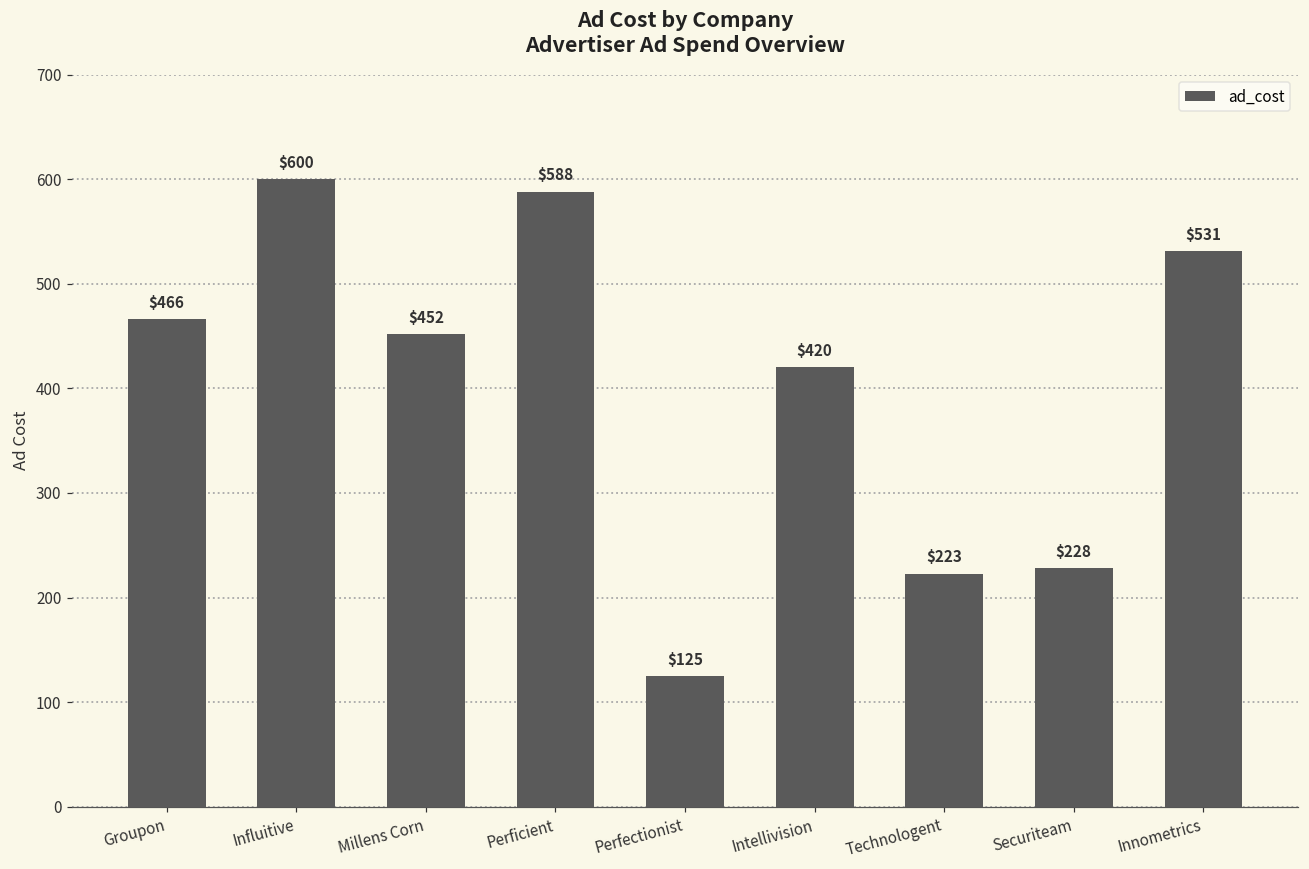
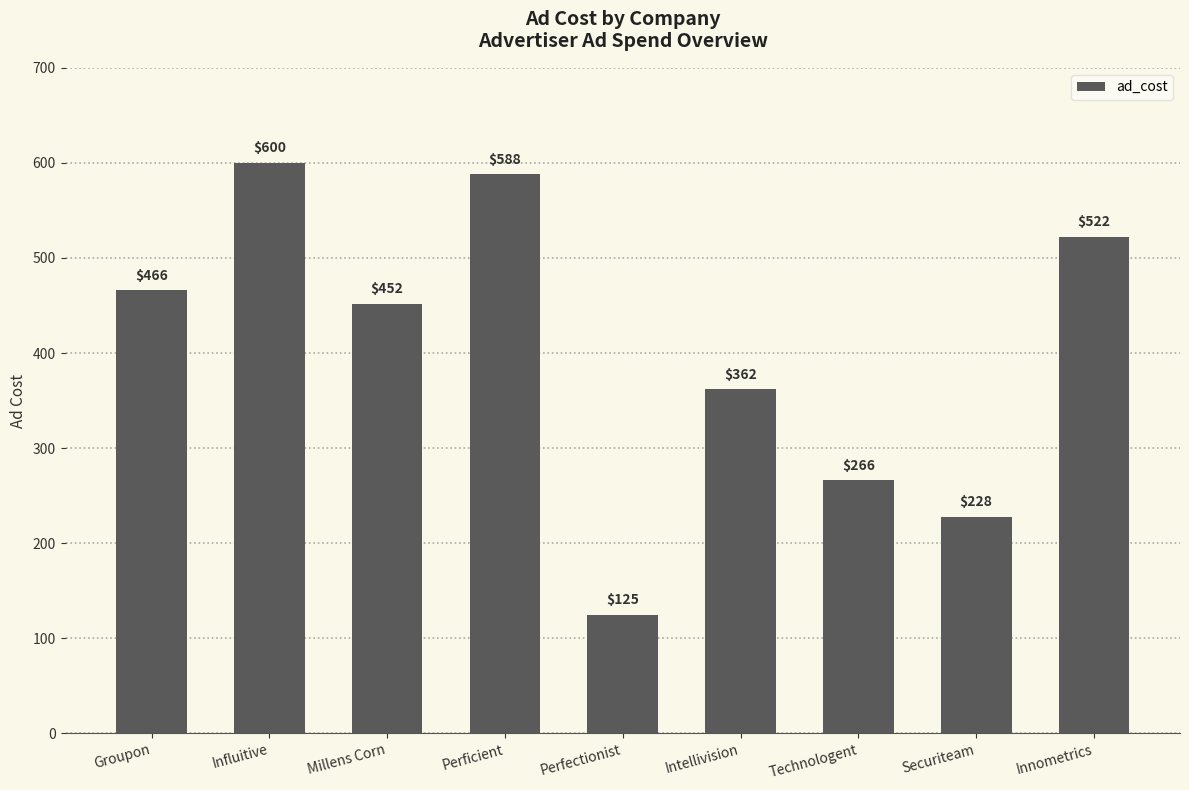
Intellivision: $420 -> $362
Technologent: $223 -> $266
Innometrics: $531 -> $522
